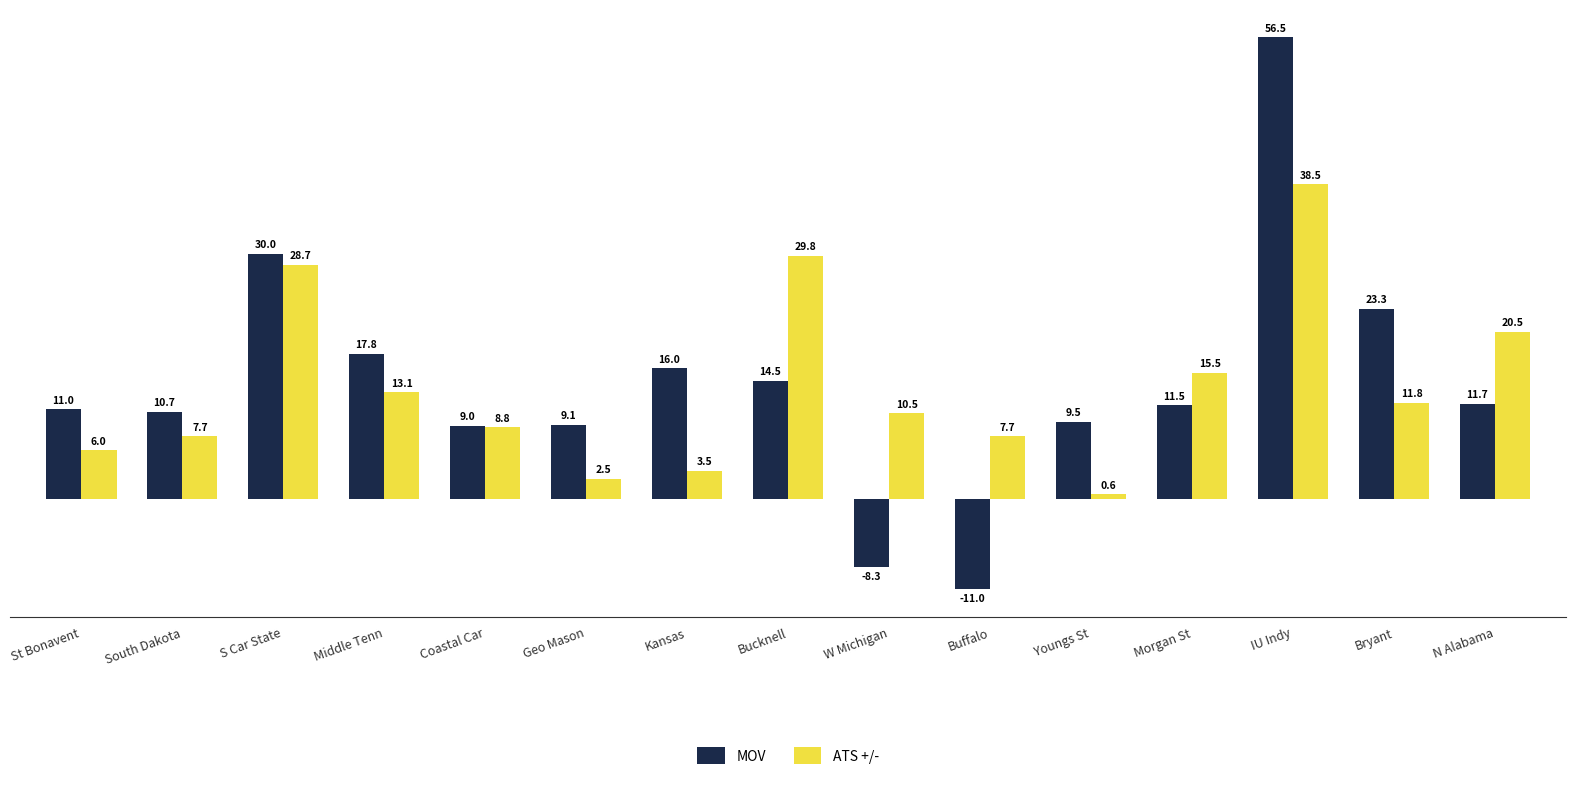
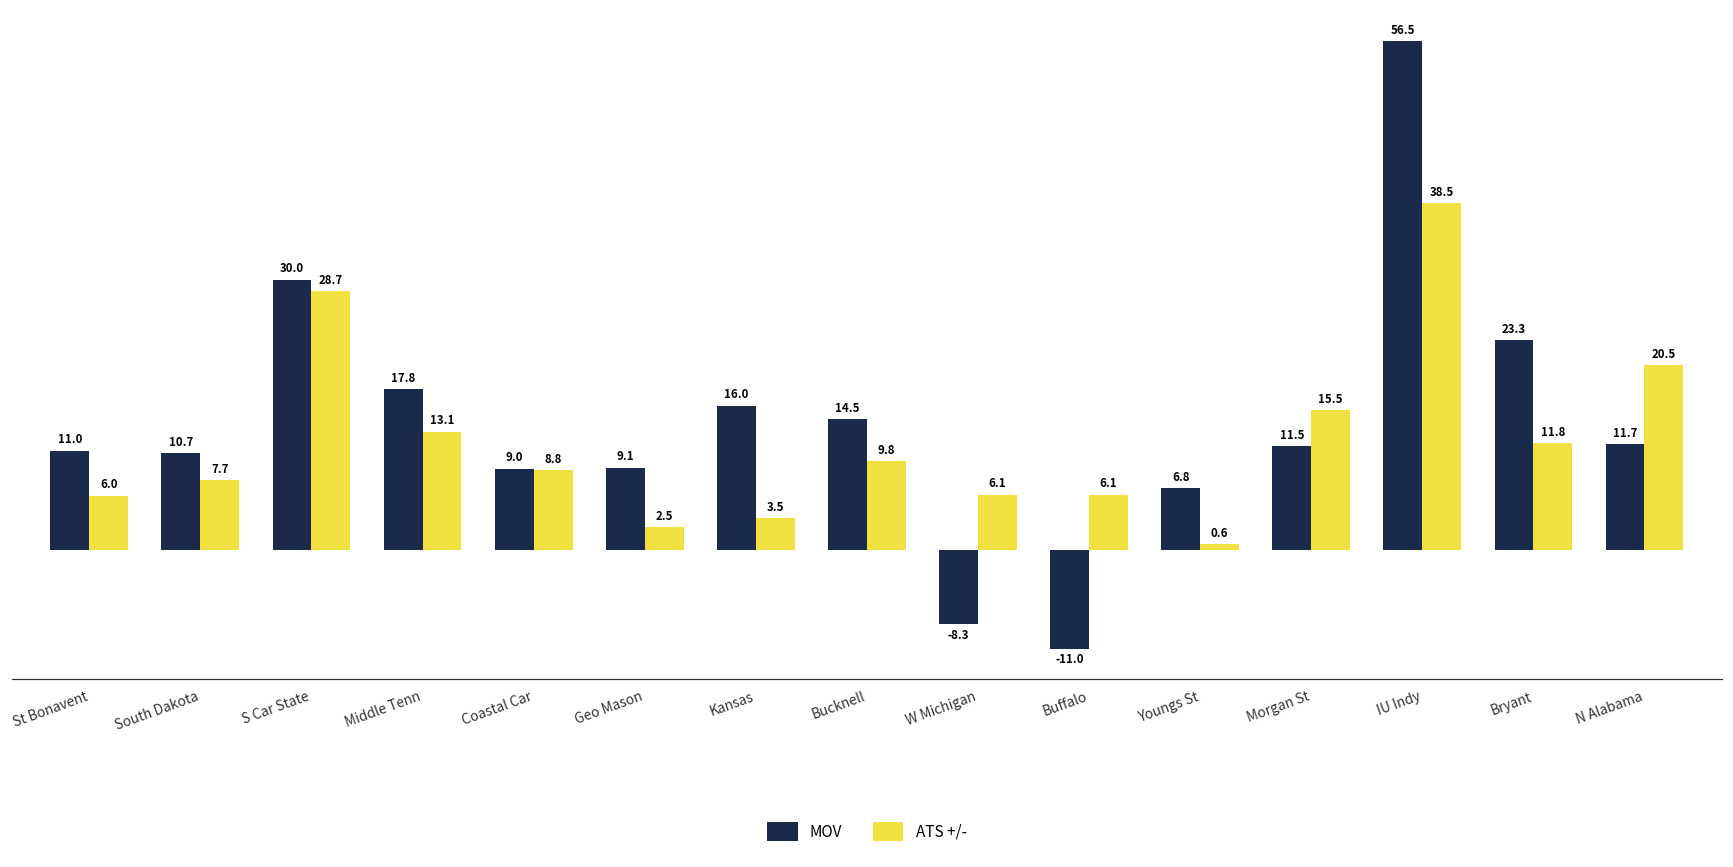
ATS +/-, Bucknell: 29.8 -> 9.8
ATS +/-, W Michigan: 10.5 -> 6.1
ATS +/-, Buffalo: 7.7 -> 6.1
MOV, Youngs St: 9.5 -> 6.8
